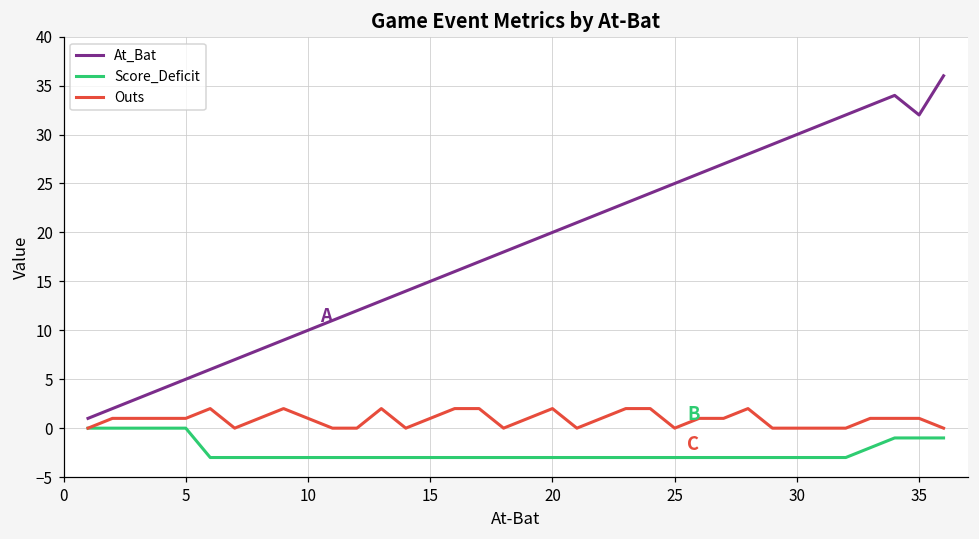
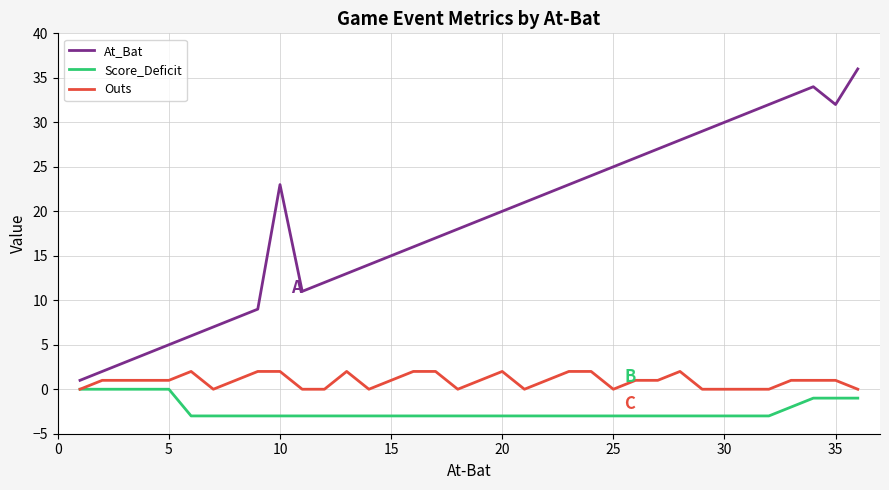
At_Bat, 10: 10 -> 23
Outs, 10: 1 -> 2
